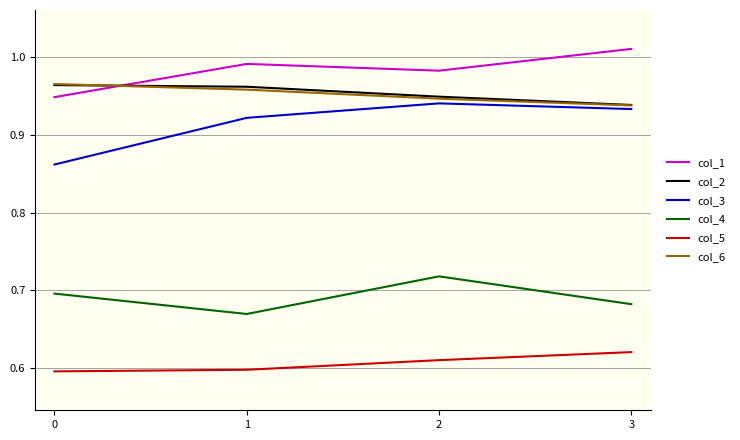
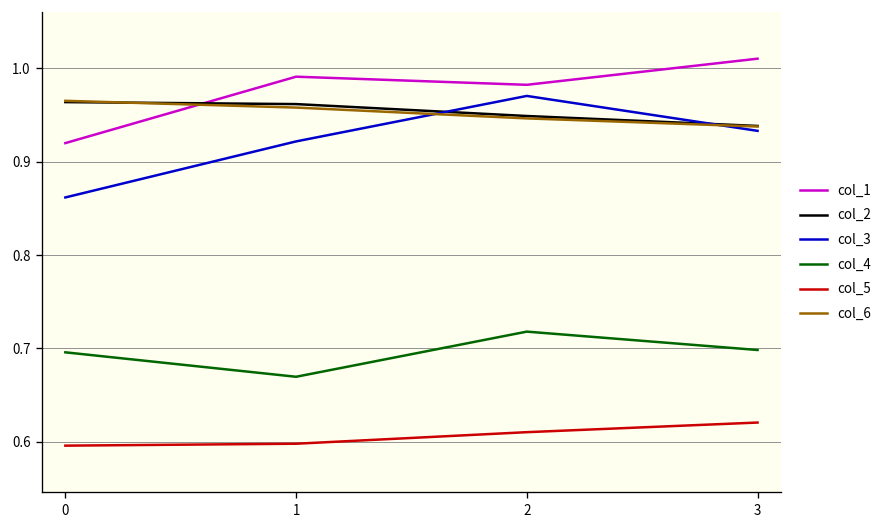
col_1, 0: 0.95 -> 0.92
col_3, 2: 0.94 -> 0.97
col_4, 3: 0.68 -> 0.70
